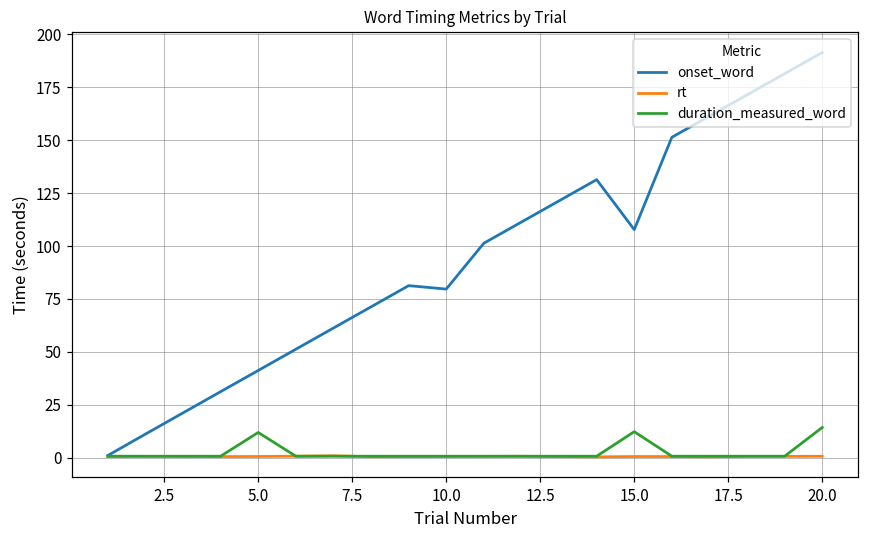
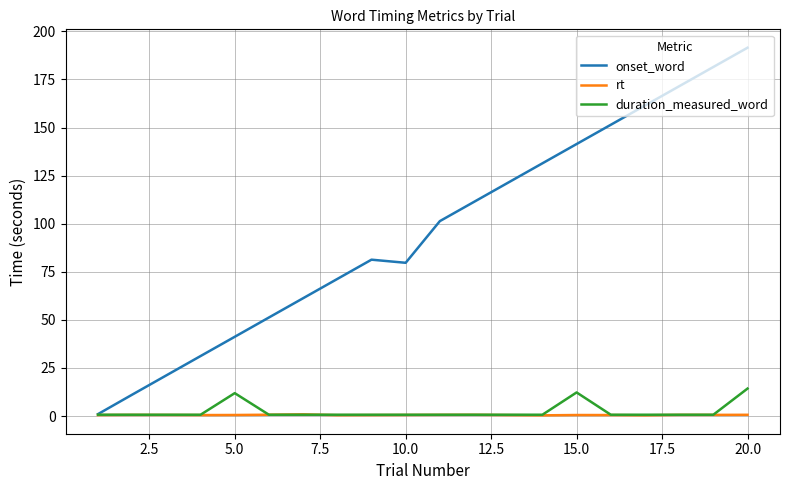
onset_word, 15.0: 108 -> 141
